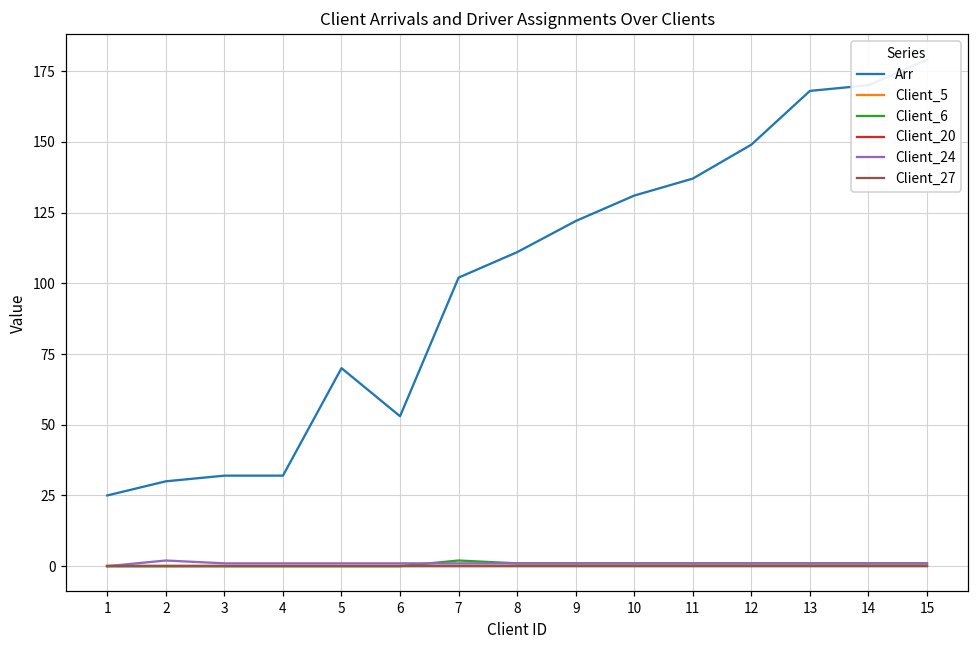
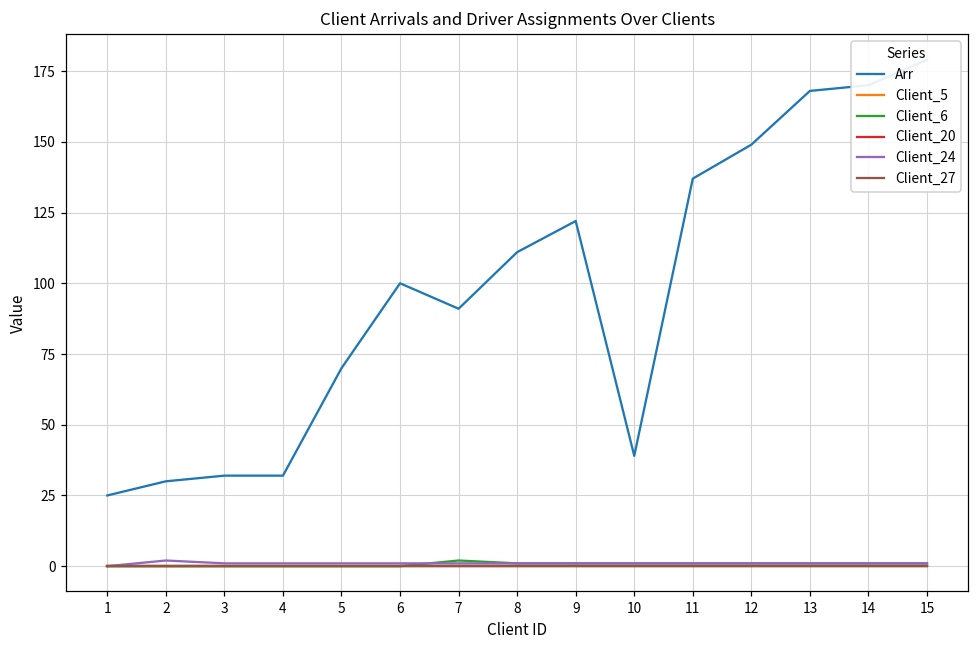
Arr, 6: 53 -> 100
Arr, 7: 102 -> 91
Arr, 10: 131 -> 39
